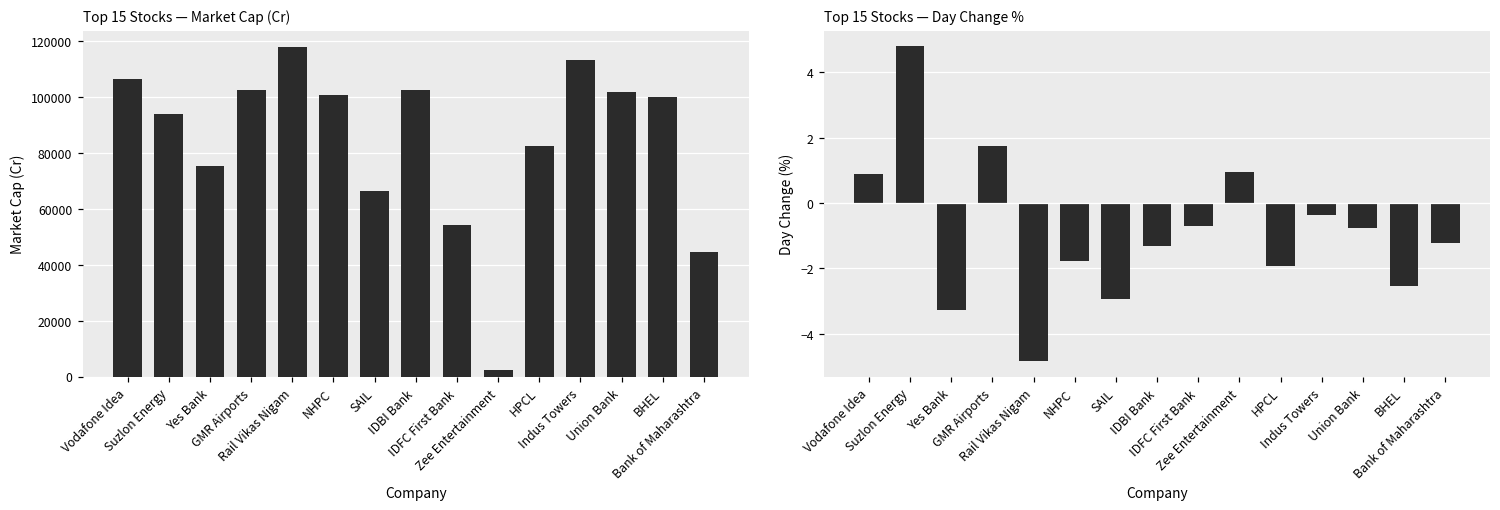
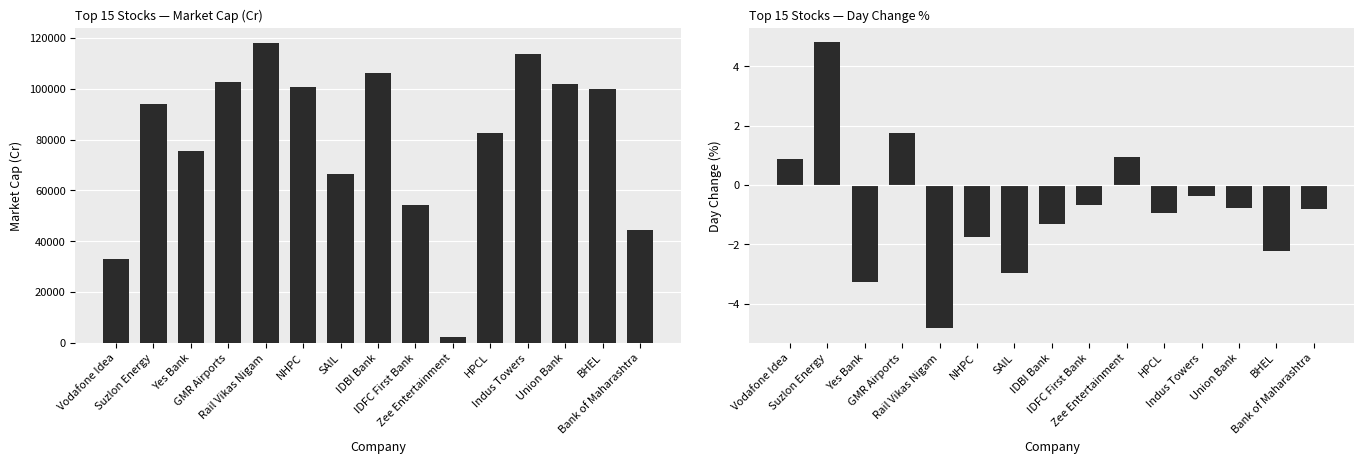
Top 15 Stocks — Market Cap (Cr), Vodafone Idea: 107000 -> 33000
Top 15 Stocks — Market Cap (Cr), IDBI Bank: 103000 -> 106000
Top 15 Stocks — Day Change %, HPCL: -1.9 -> -0.9
Top 15 Stocks — Day Change %, BHEL: -2.5 -> -2.2
Top 15 Stocks — Day Change %, Bank of Maharashtra: -1.2 -> -0.8
